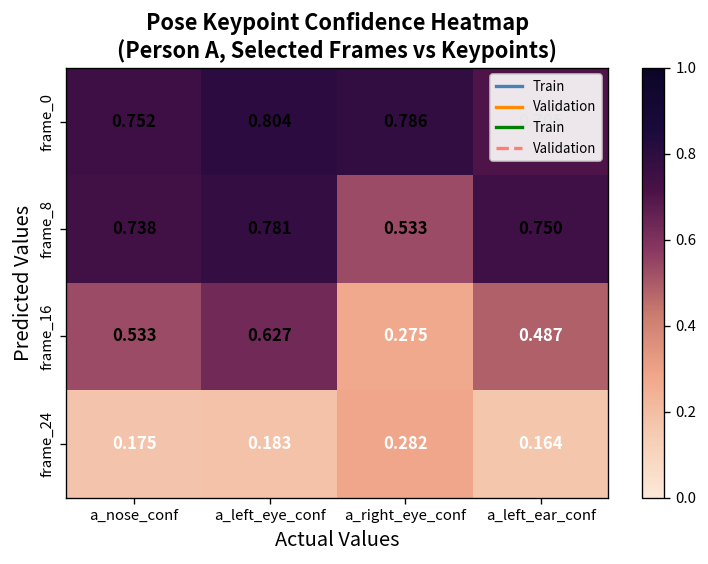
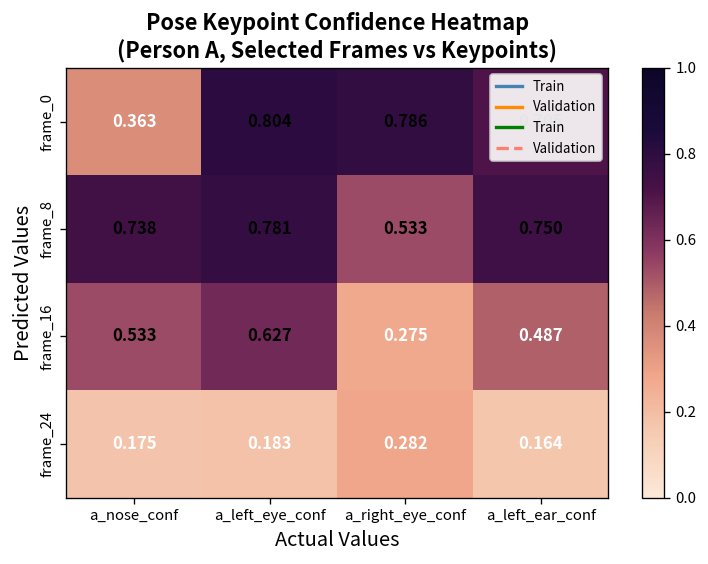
frame_0, a_nose_conf: 0.752 -> 0.363
